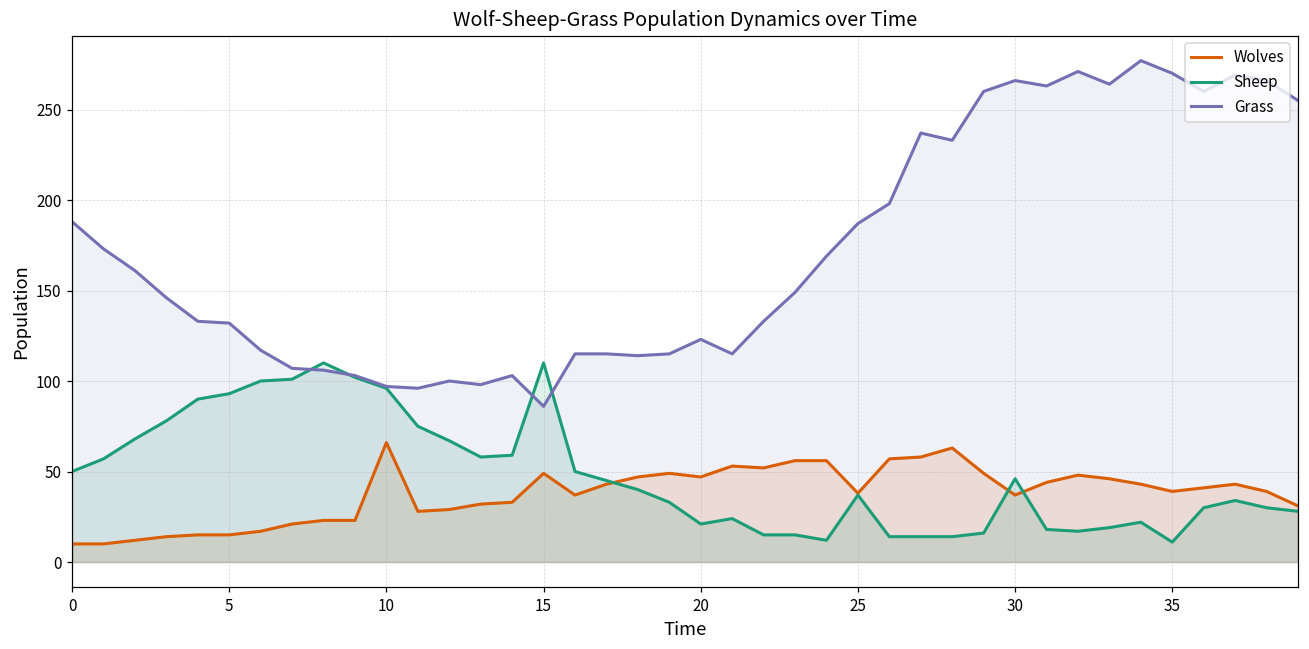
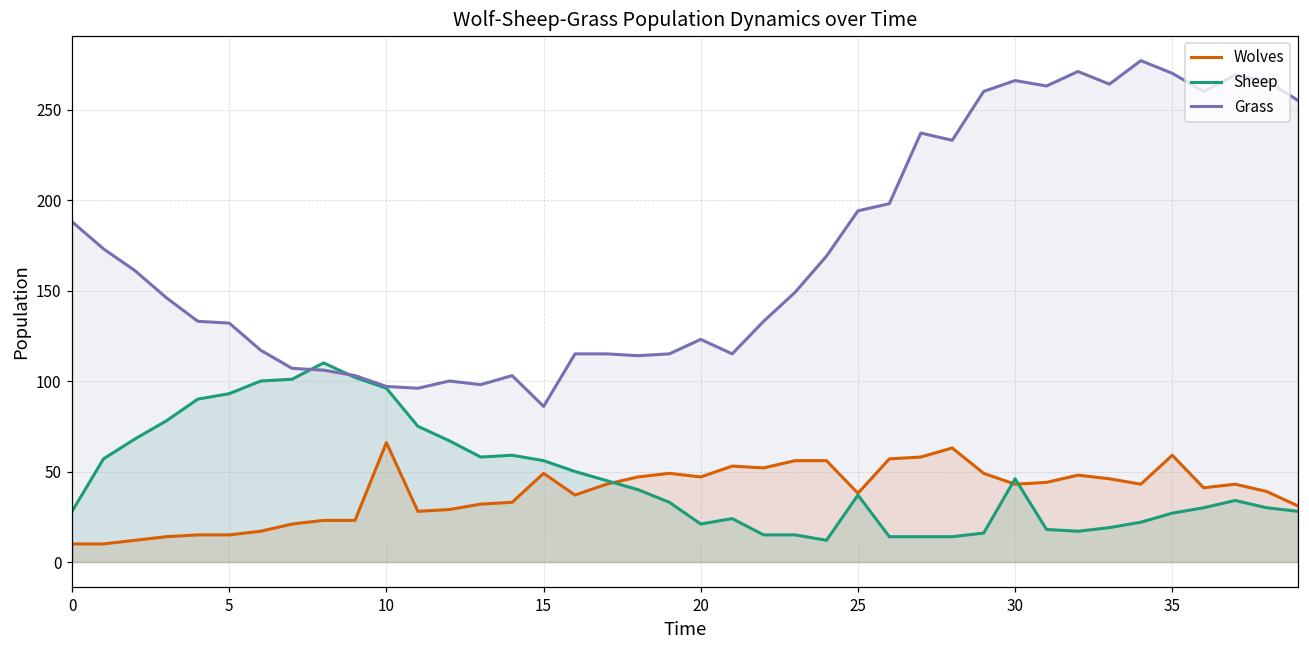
Sheep, 0: 50 -> 28
Sheep, 15: 110 -> 56
Grass, 25: 187 -> 194
Wolves, 30: 37 -> 43
Wolves, 35: 39 -> 59
Sheep, 35: 11 -> 27
